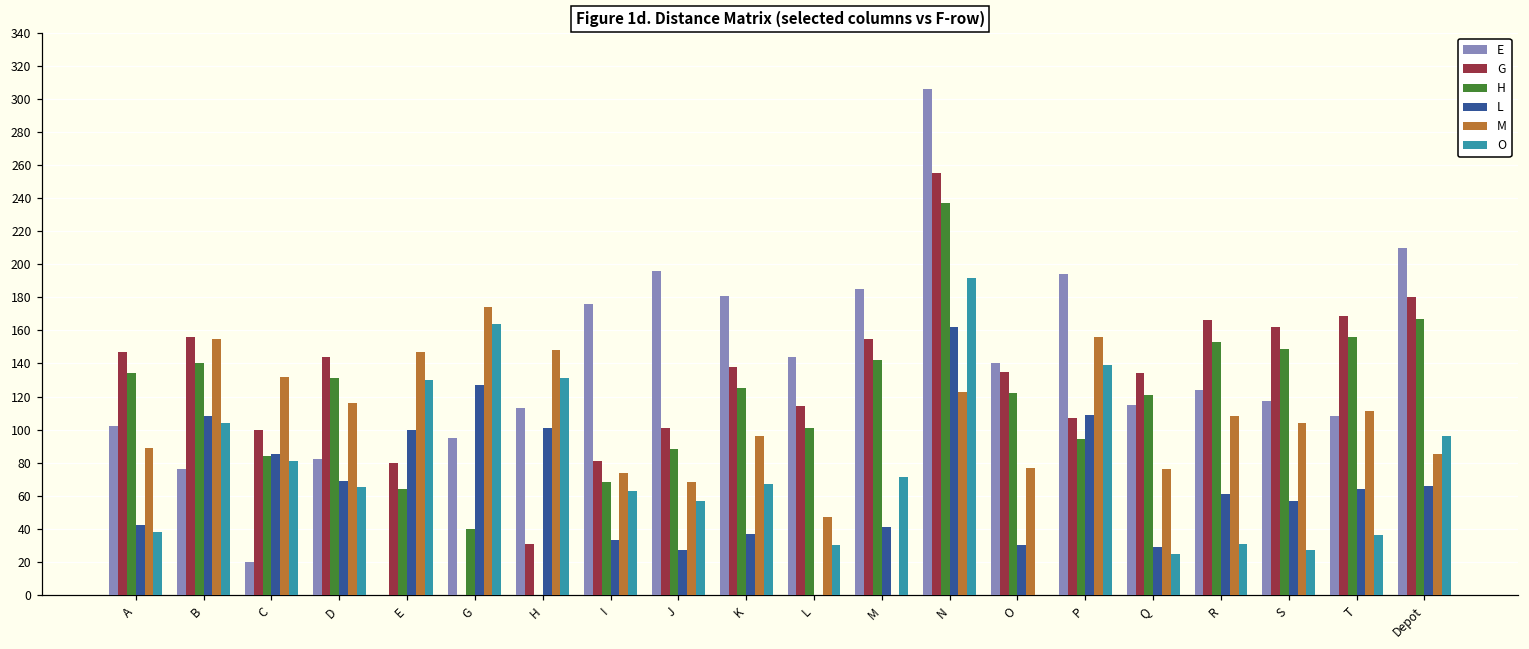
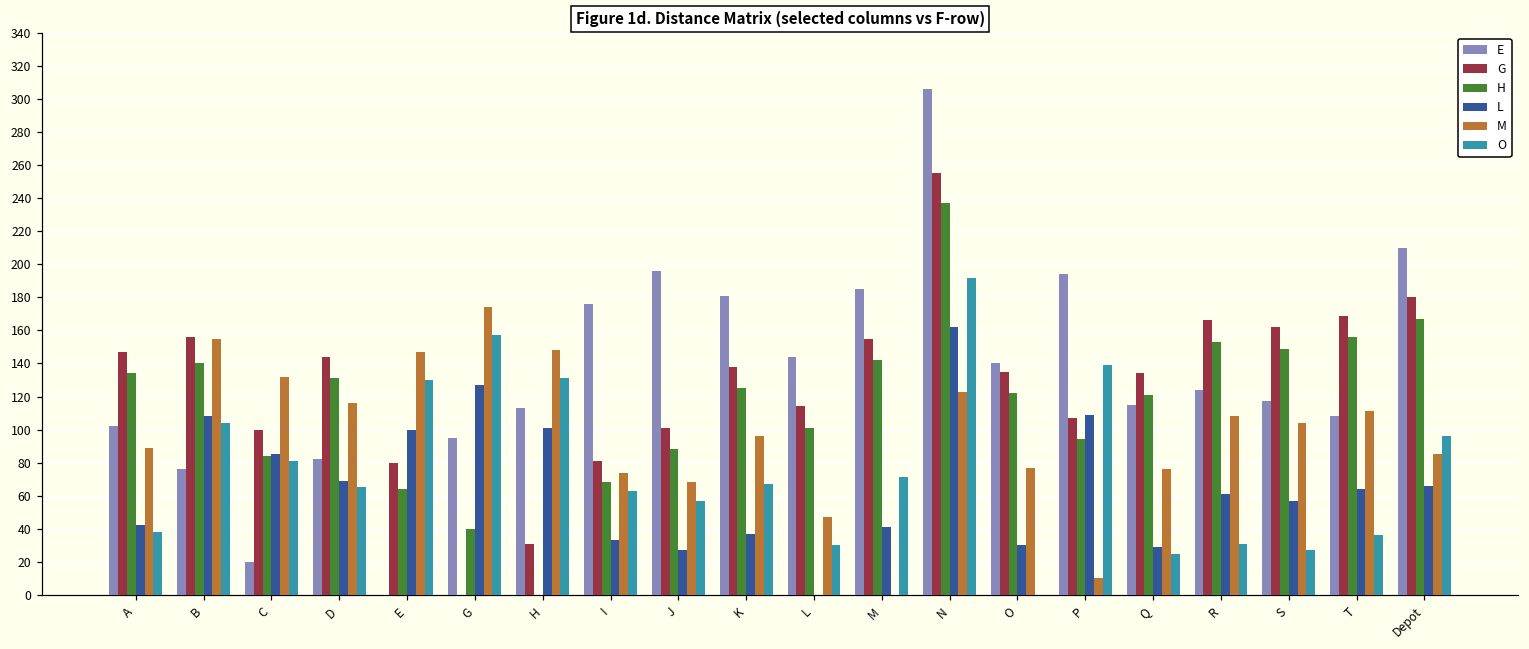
O, G: 164 -> 157
M, P: 156 -> 10
